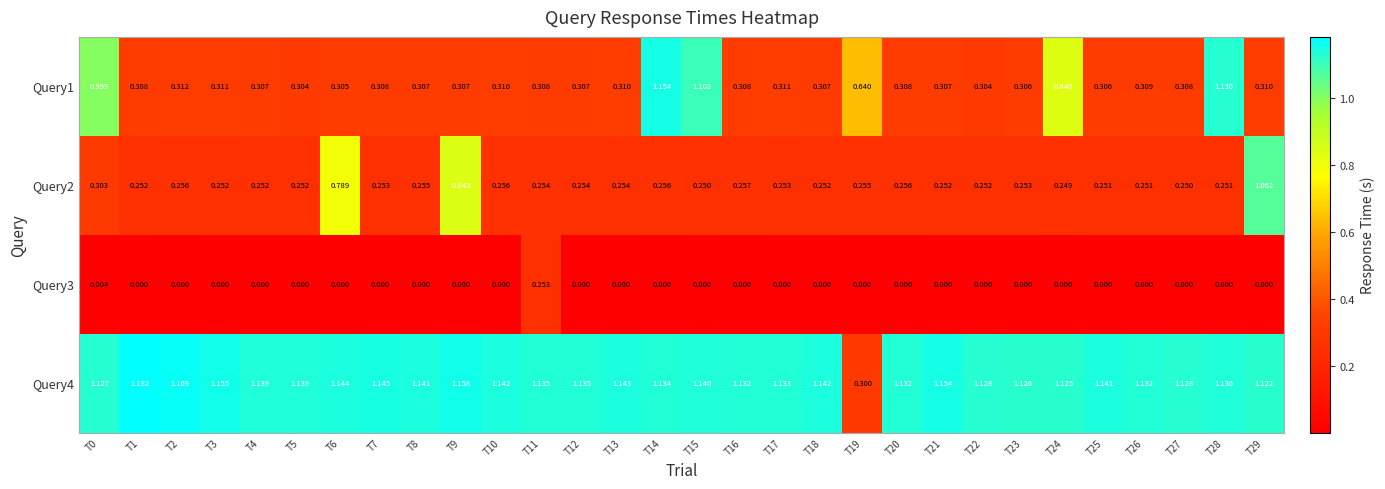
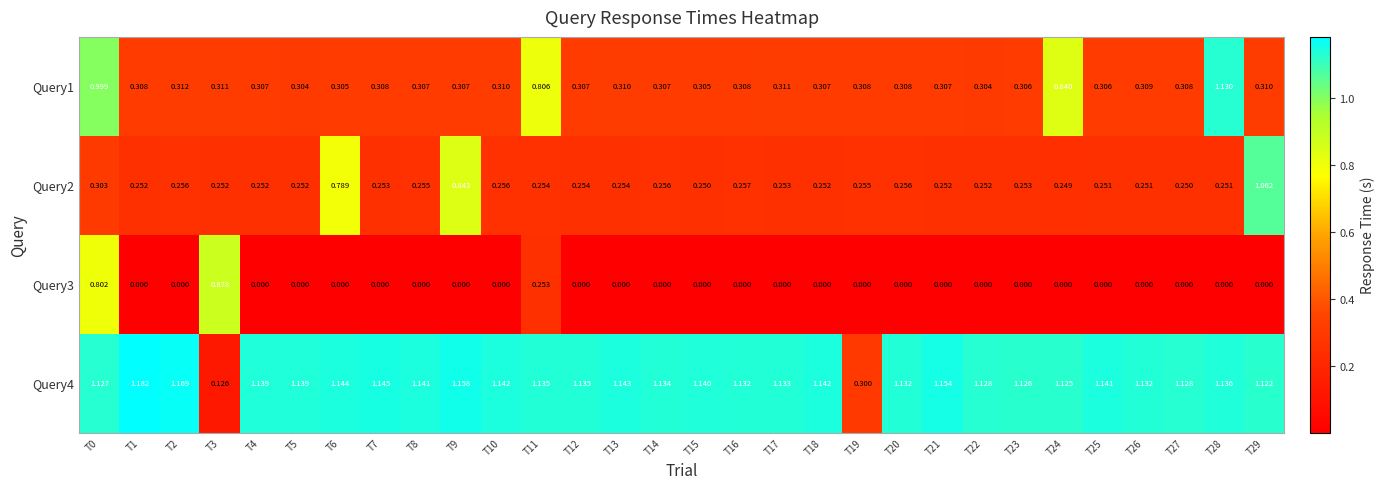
Query1, T11: 0.308 -> 0.806
Query1, T14: 1.154 -> 0.307
Query1, T15: 1.102 -> 0.305
Query1, T19: 0.640 -> 0.308
Query3, T0: 0.004 -> 0.802
Query3, T3: 0.000 -> 0.878
Query4, T3: 1.155 -> 0.126
